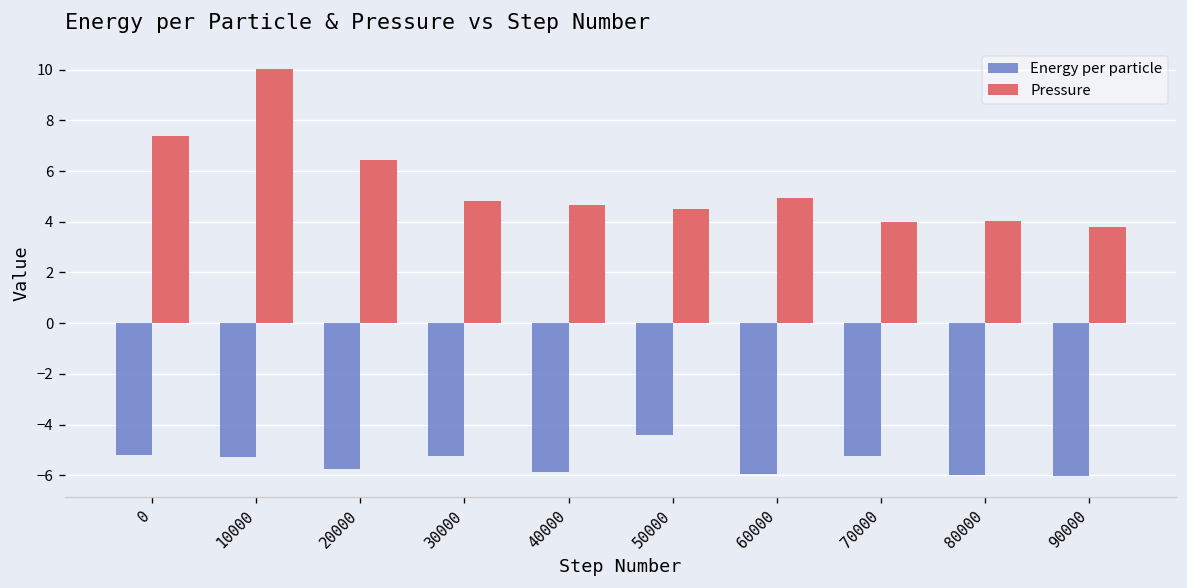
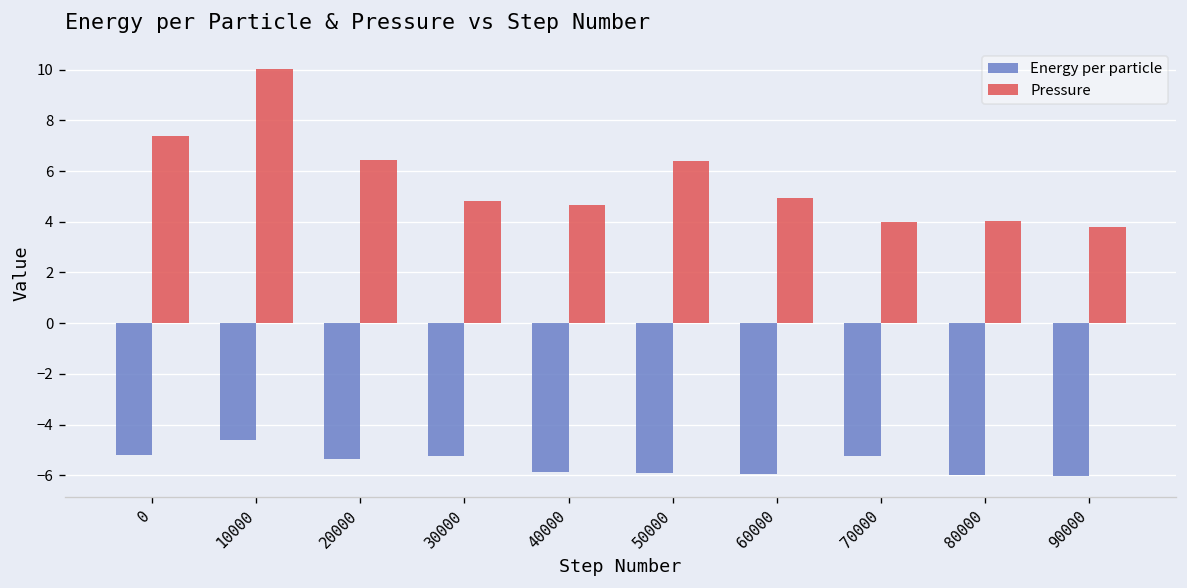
Energy per particle, 10000: -5.3 -> -4.6
Energy per particle, 20000: -5.7 -> -5.3
Energy per particle, 50000: -4.4 -> -5.9
Pressure, 50000: 4.5 -> 6.4
